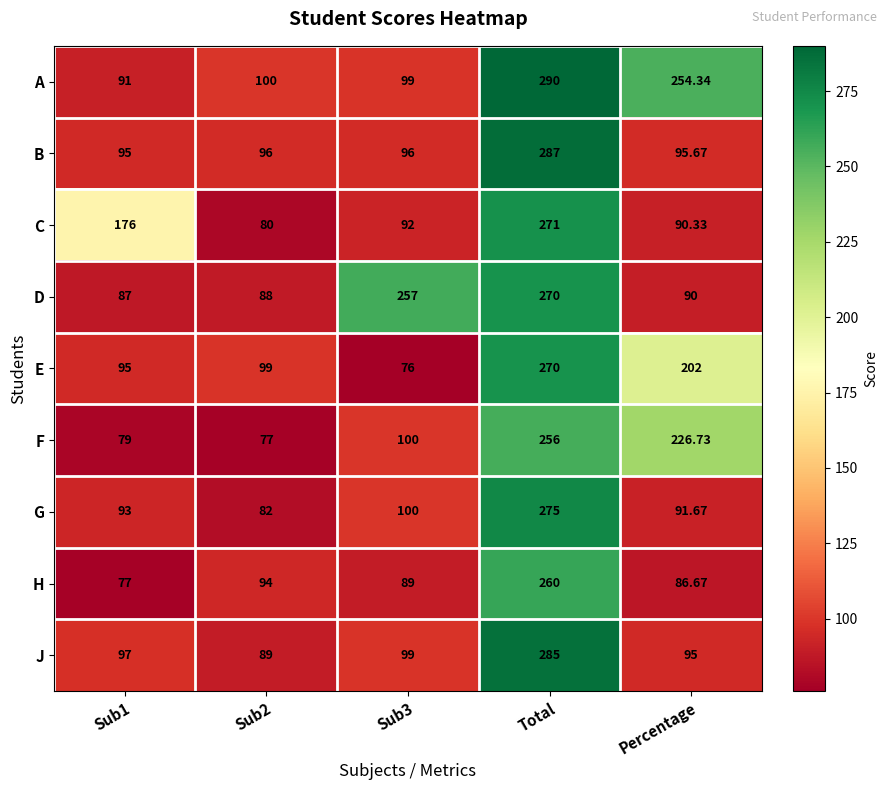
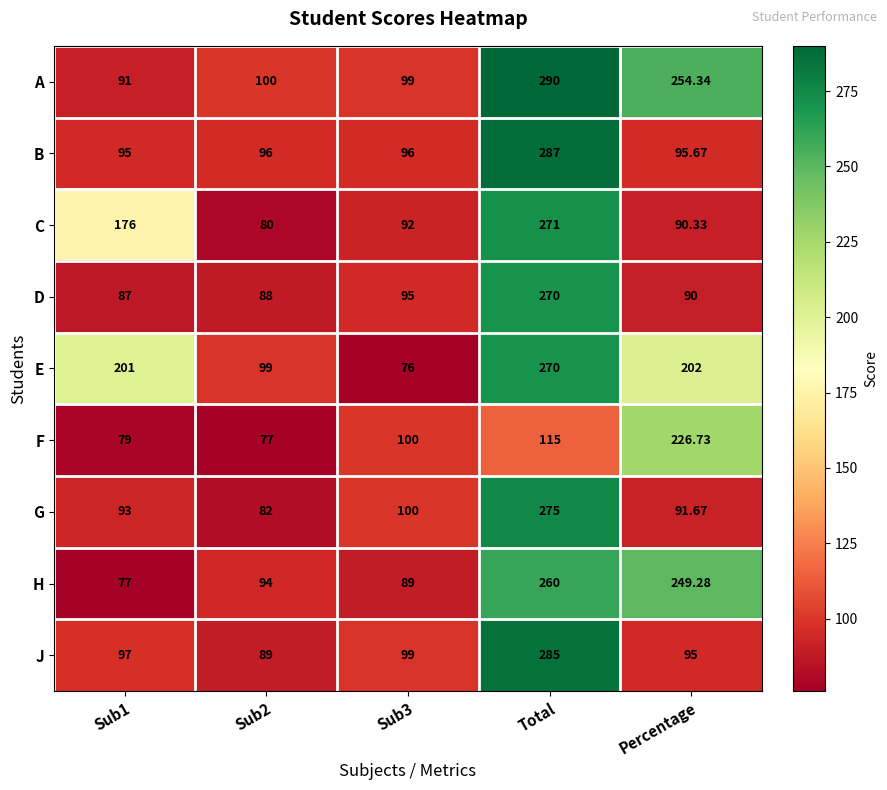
D, Sub3: 257 -> 95
E, Sub1: 95 -> 201
F, Total: 256 -> 115
H, Percentage: 86.67 -> 249.28
